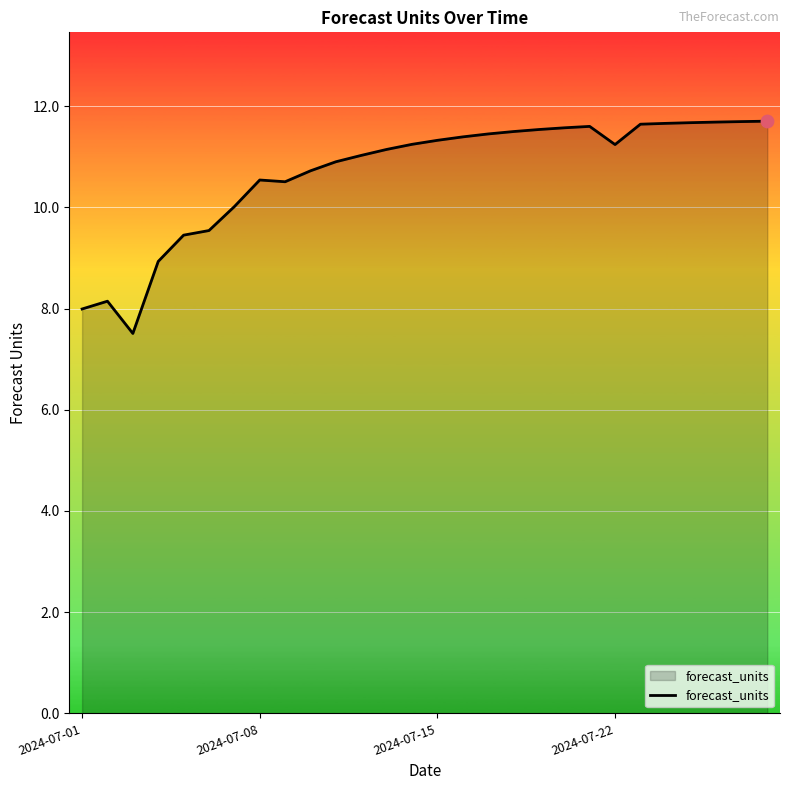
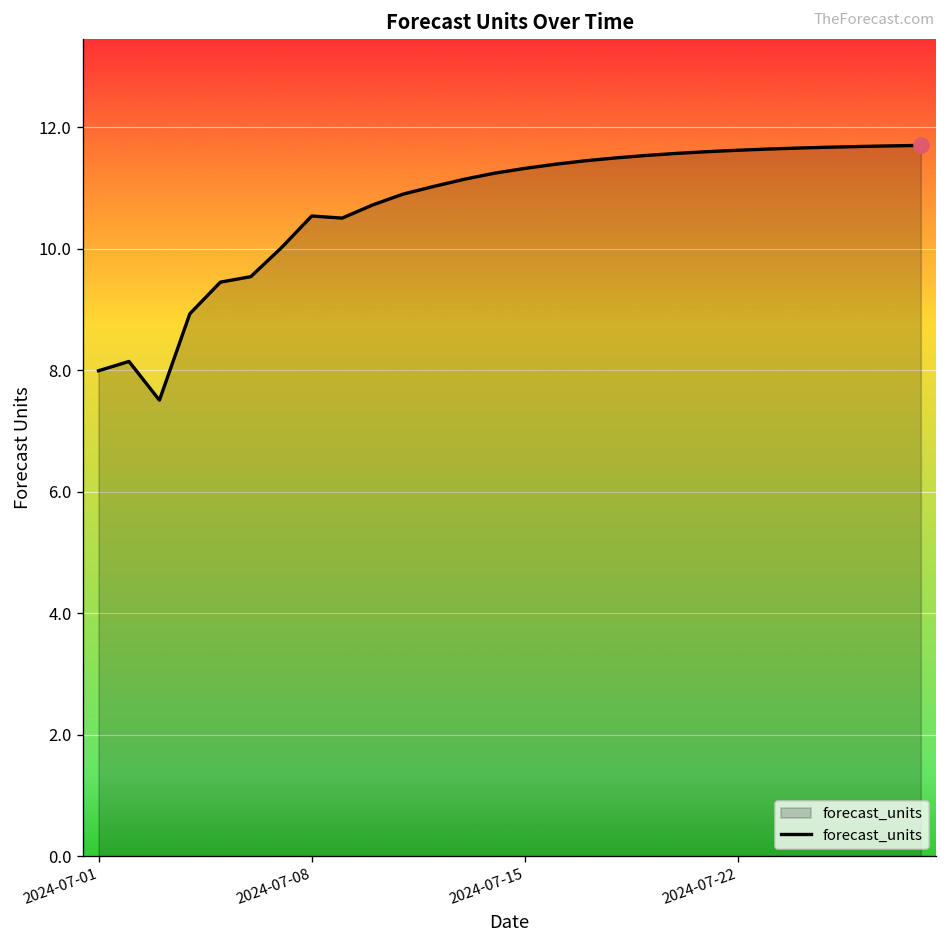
forecast_units, 2024-07-22: 11.2 -> 11.6
